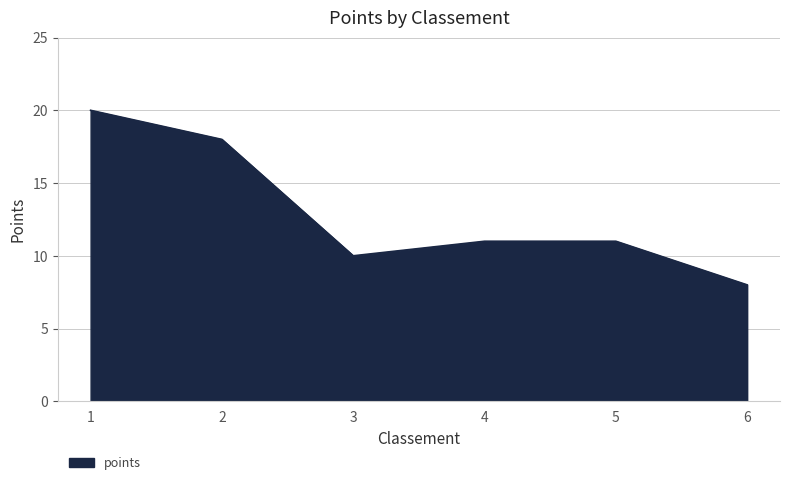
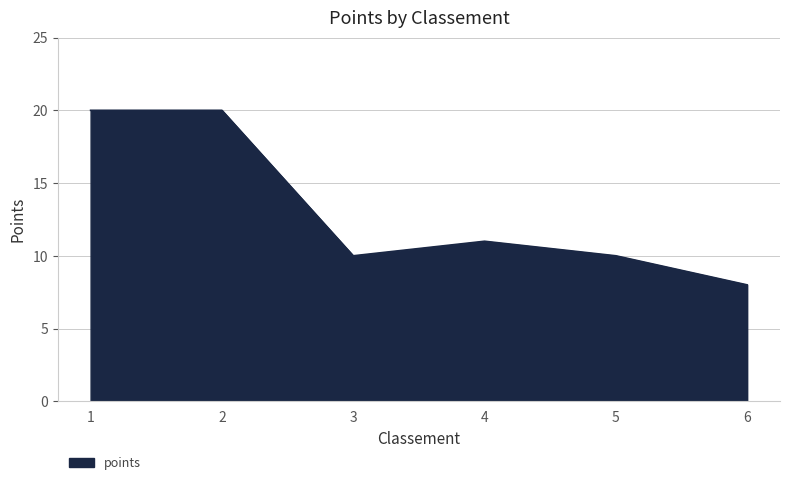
2: 18 -> 20
5: 11 -> 10
